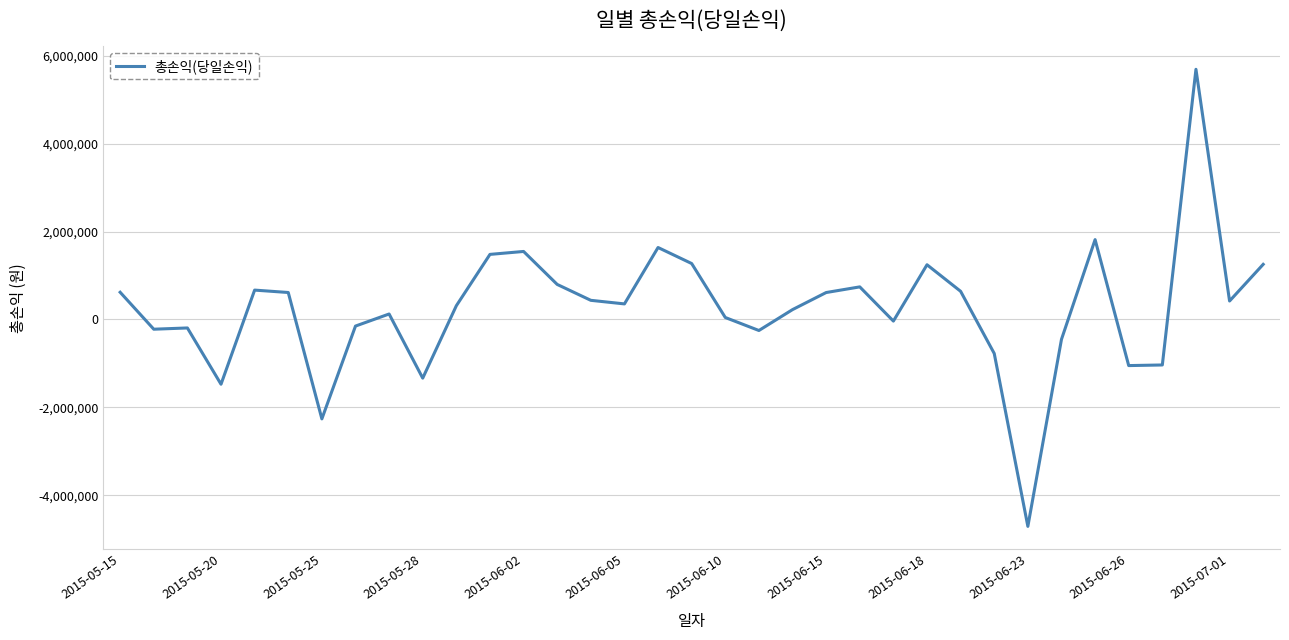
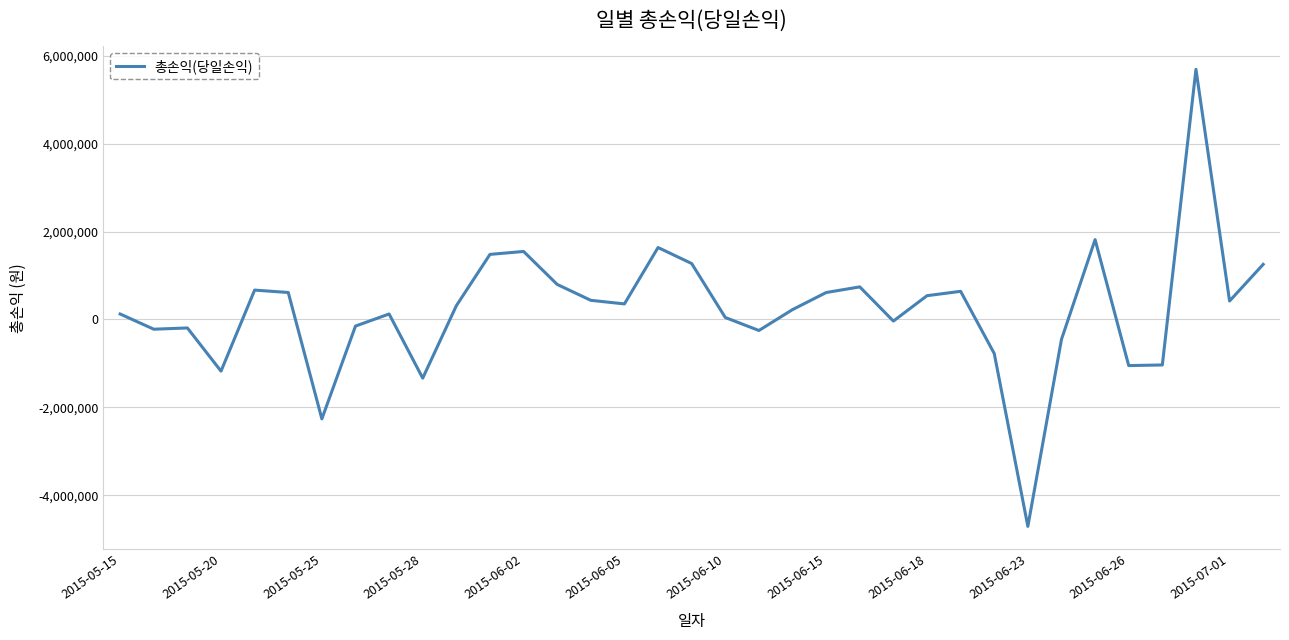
2015-05-15: 600,000 -> 100,000
2015-05-20: -1,500,000 -> -1,200,000
2015-06-18: 1,200,000 -> 500,000
